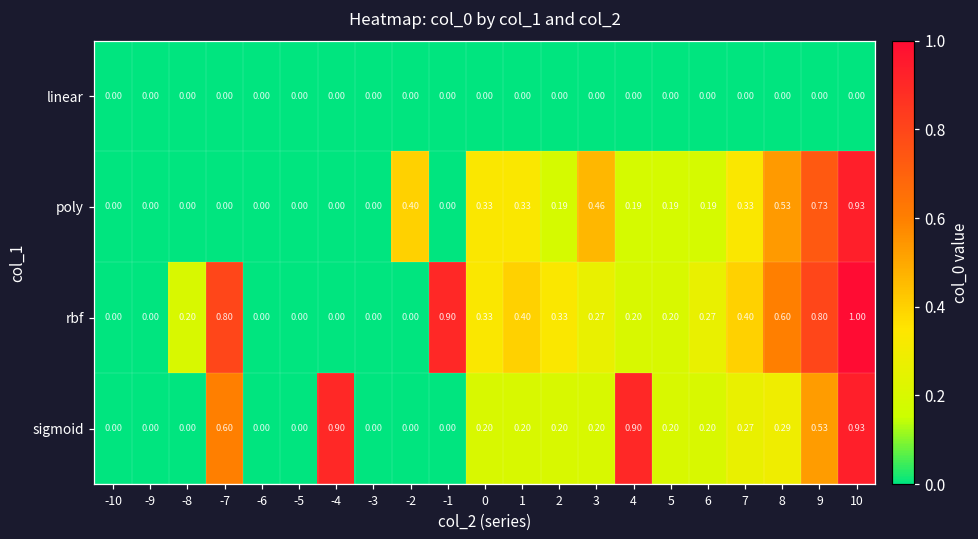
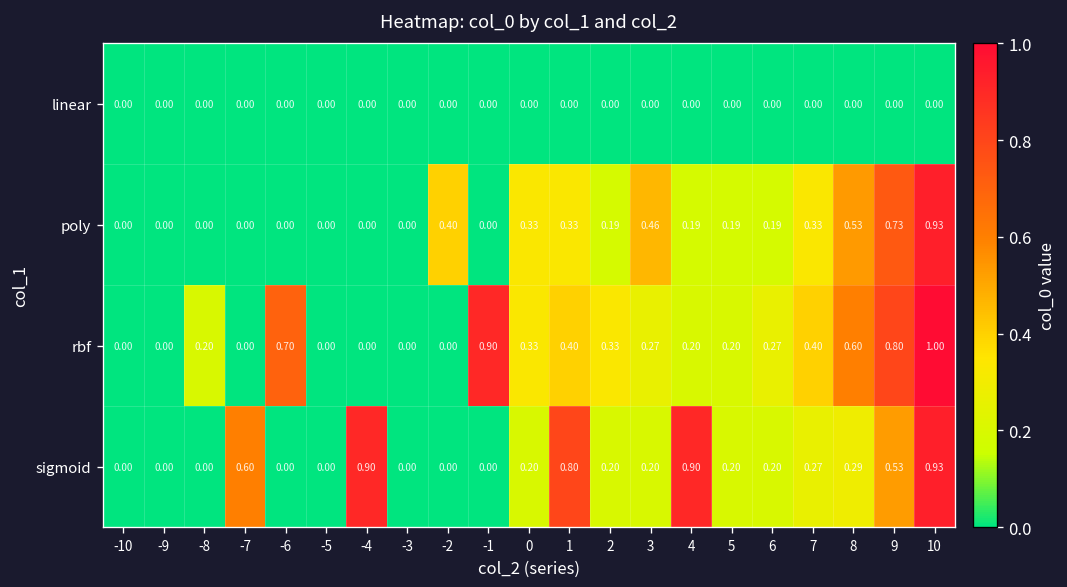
rbf, -7: 0.80 -> 0.00
rbf, -6: 0.00 -> 0.70
sigmoid, 1: 0.20 -> 0.80
